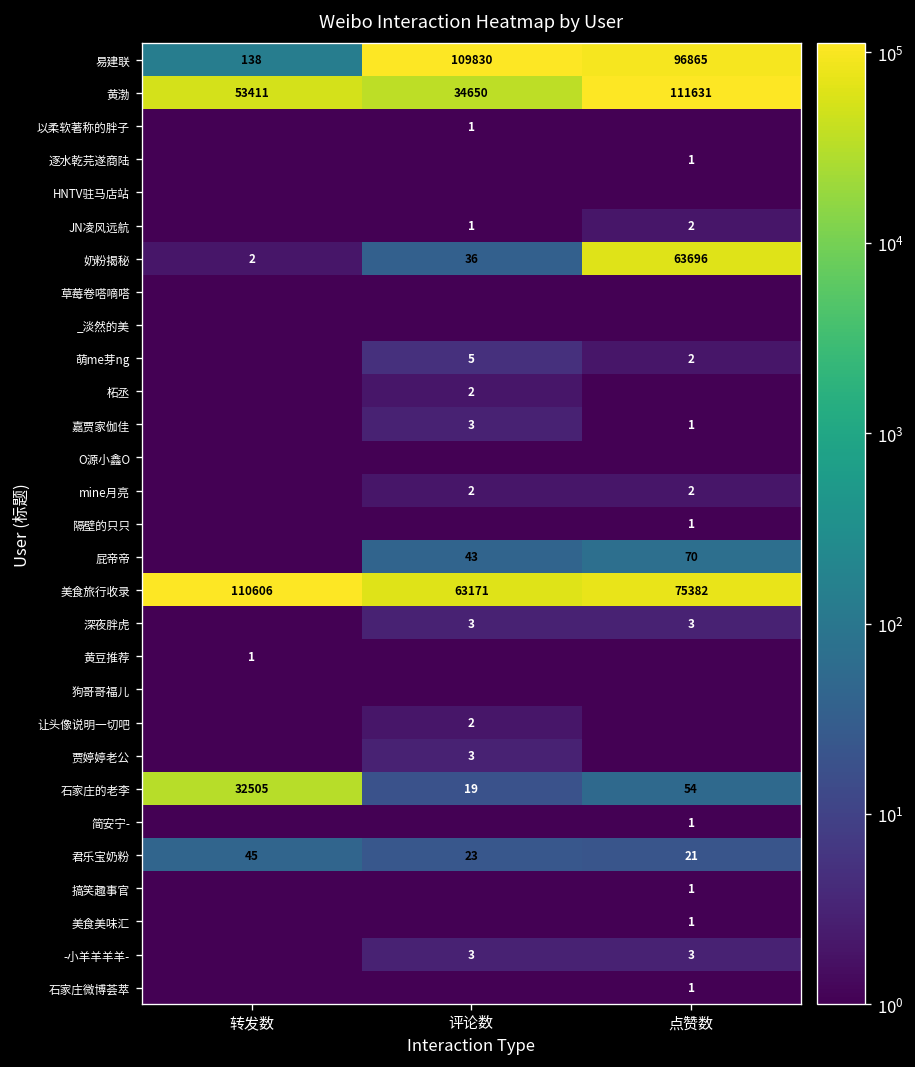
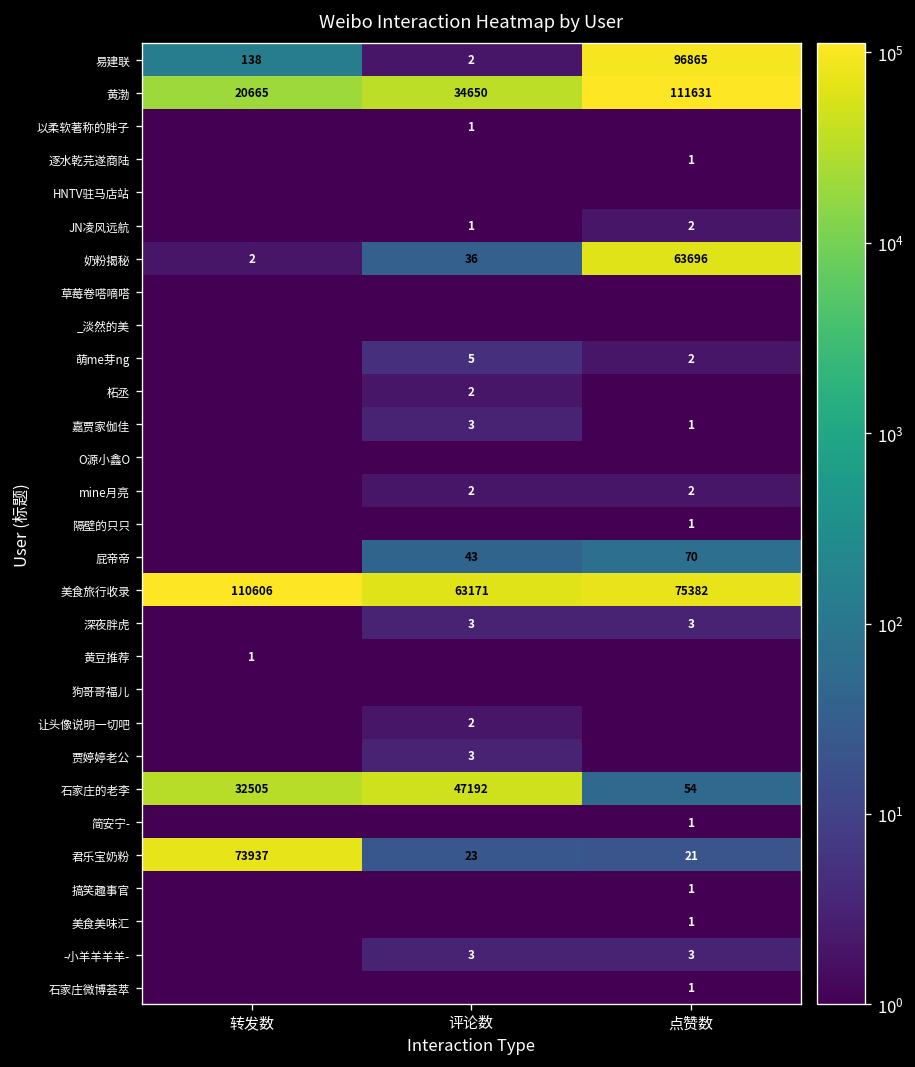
易建联, 评论数: 109830 -> 2
黄渤, 转发数: 53411 -> 20665
石家庄的老李, 评论数: 19 -> 47192
君乐宝奶粉, 转发数: 45 -> 73937
